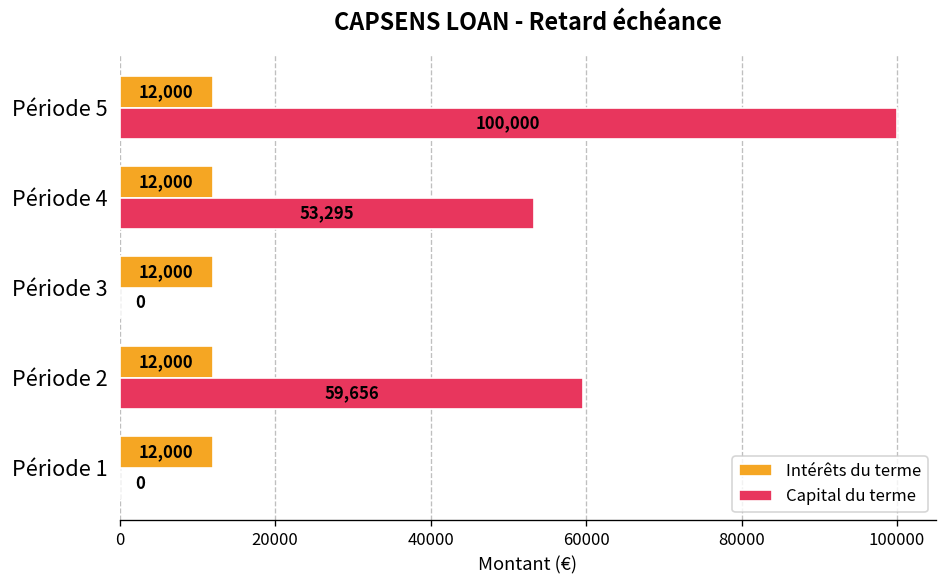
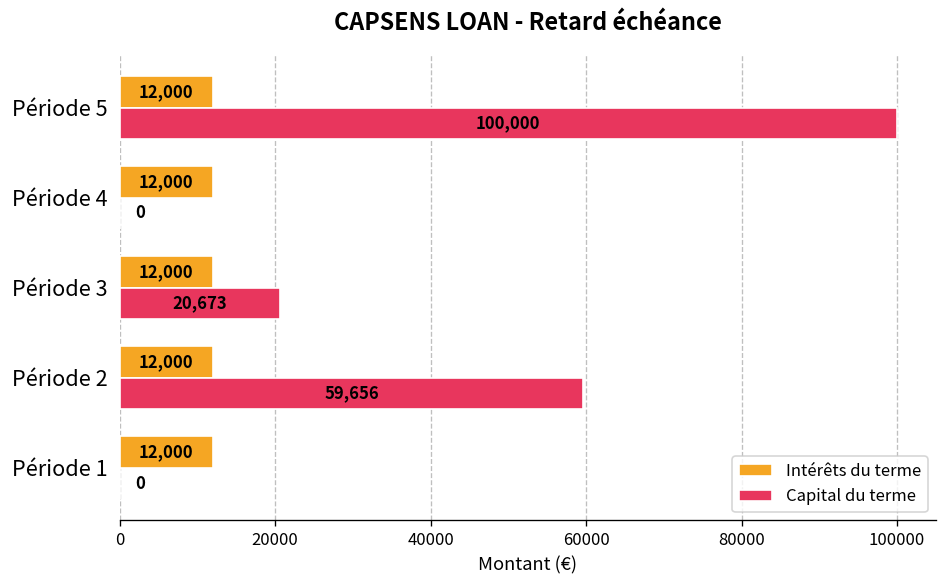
Capital du terme, Période 4: 53,295 -> 0
Capital du terme, Période 3: 0 -> 20,673
